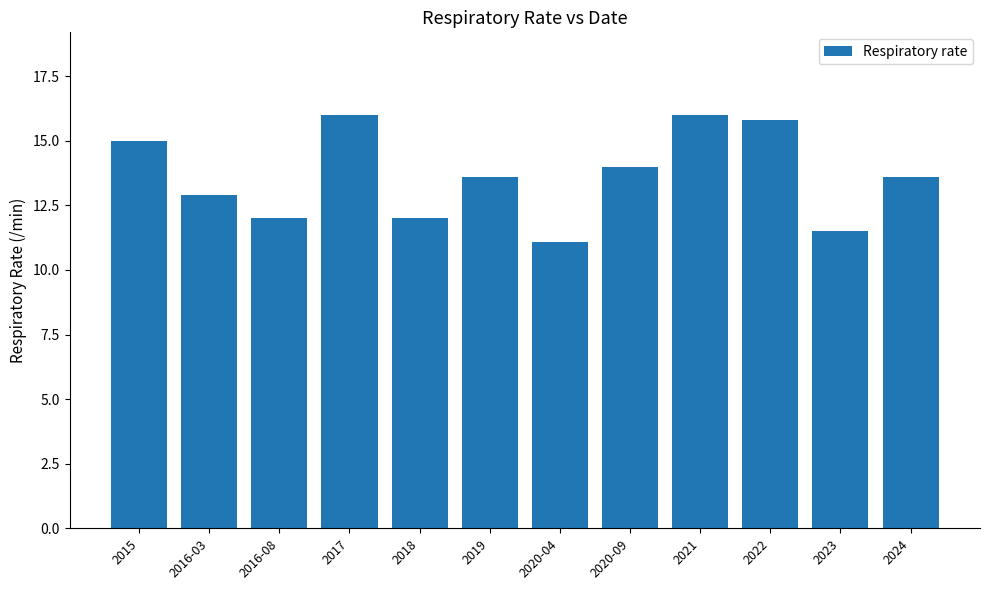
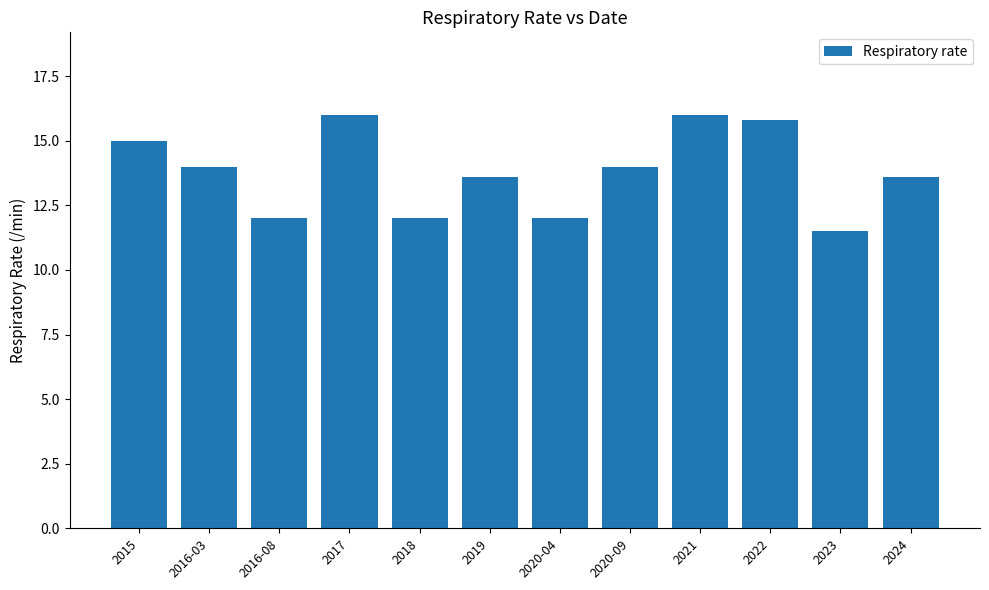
2016-03: 12.9 -> 14.0
2020-04: 11.1 -> 12.0
